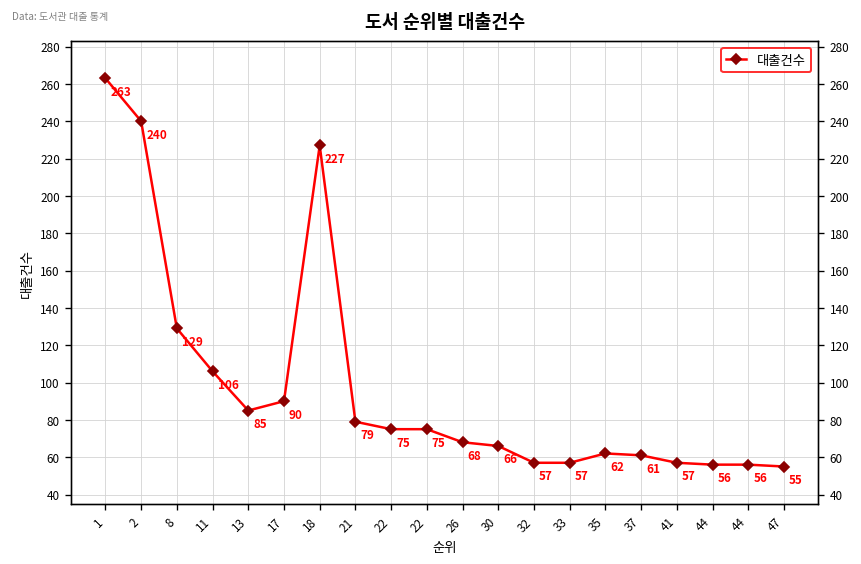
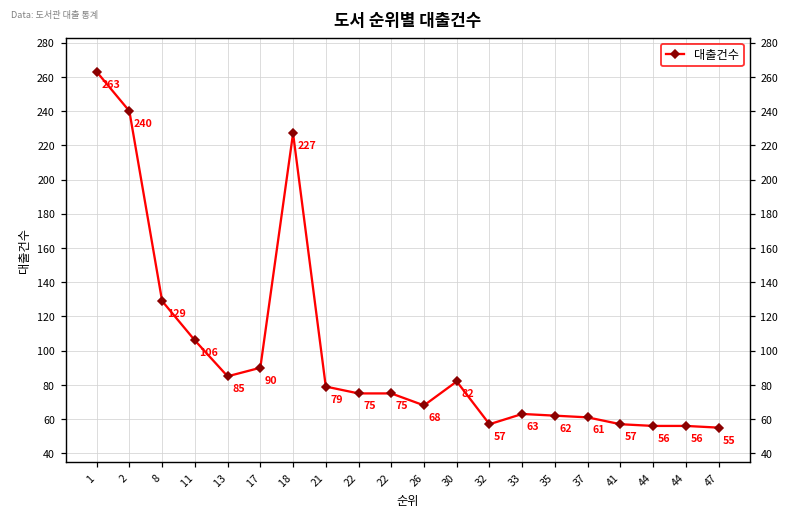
30: 66 -> 82
33: 57 -> 63
